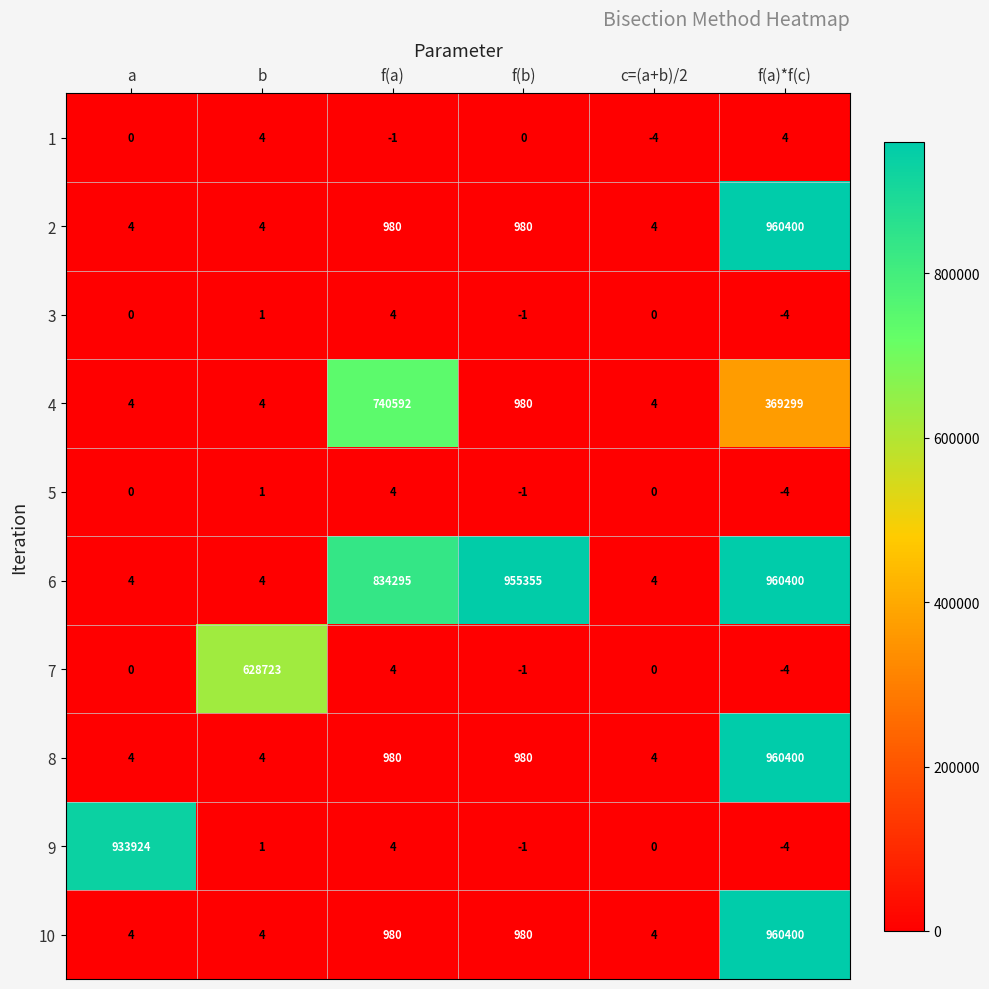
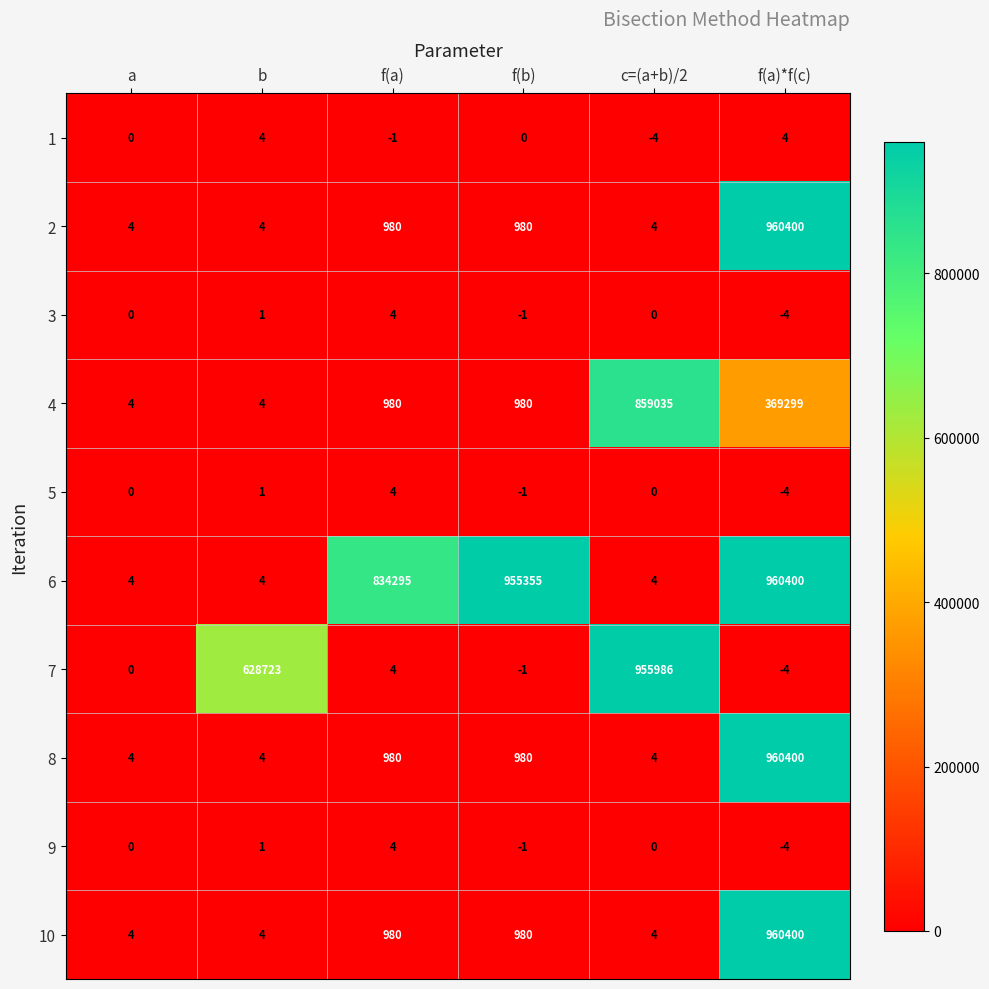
4, f(a): 740592 -> 980
4, c=(a+b)/2: 4 -> 859035
7, c=(a+b)/2: 0 -> 955986
9, a: 933924 -> 0
